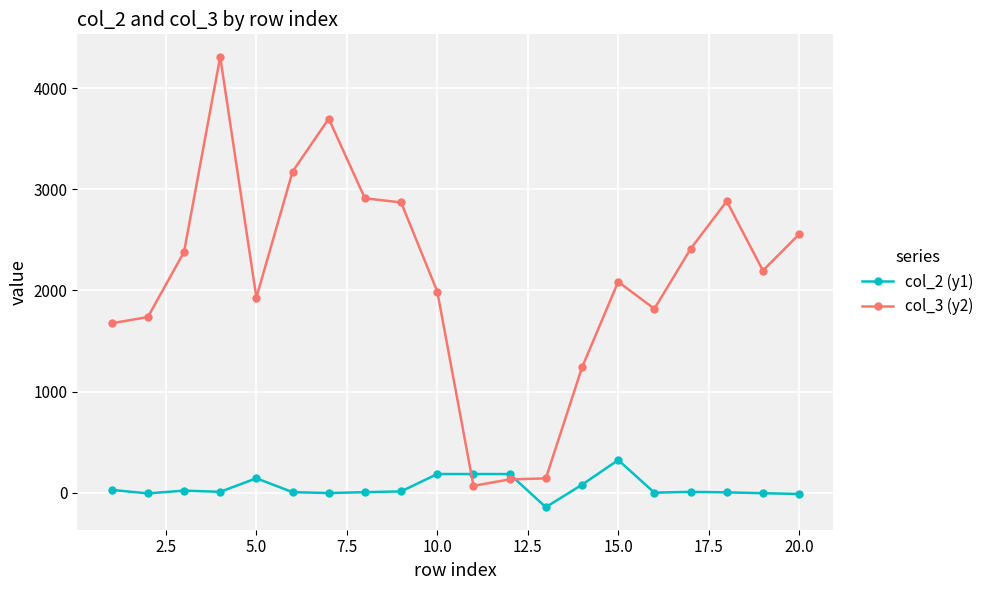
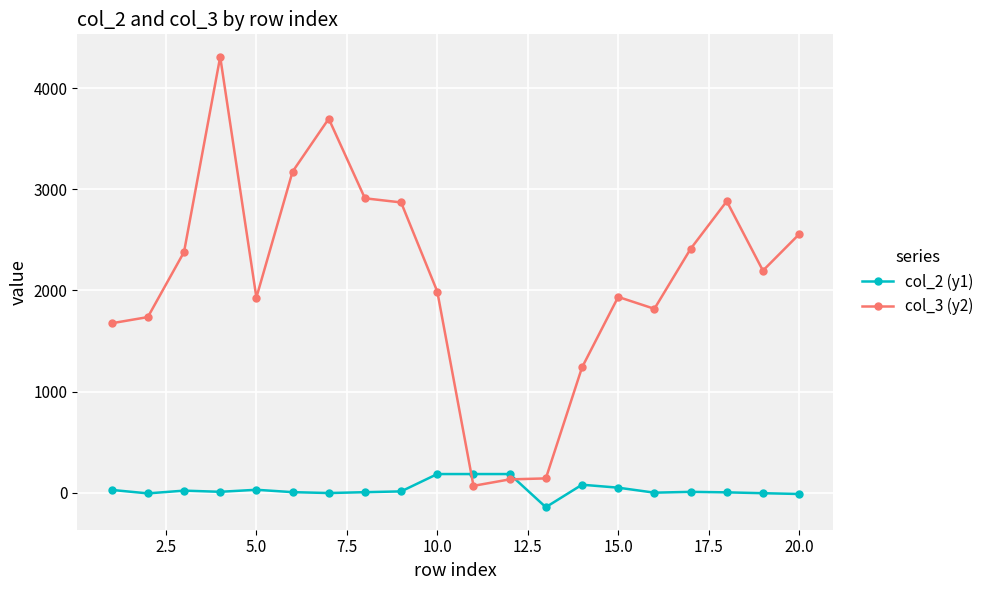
col_2 (y1), 5.0: 140 -> 30
col_2 (y1), 15.0: 320 -> 50
col_3 (y2), 15.0: 2080 -> 1940
